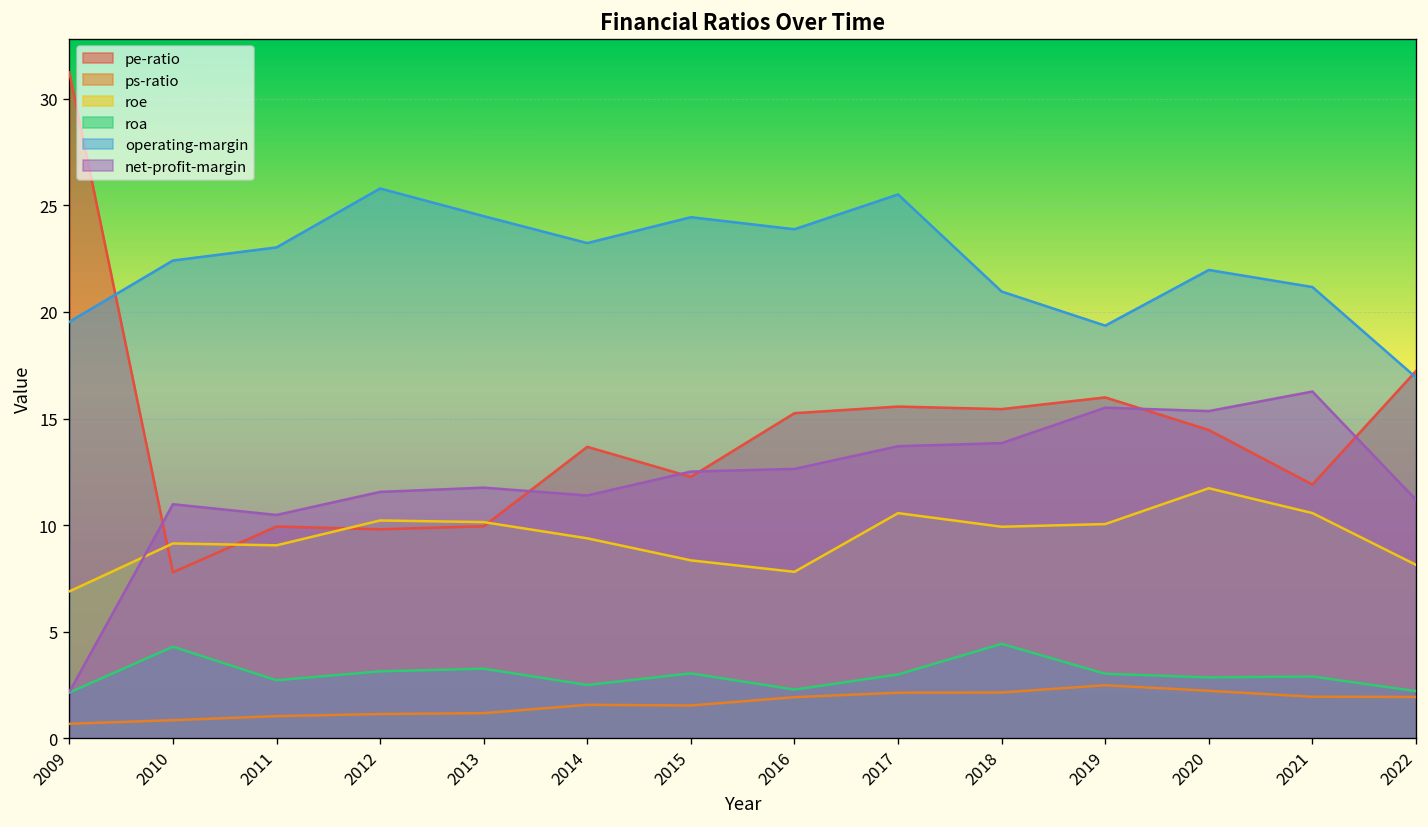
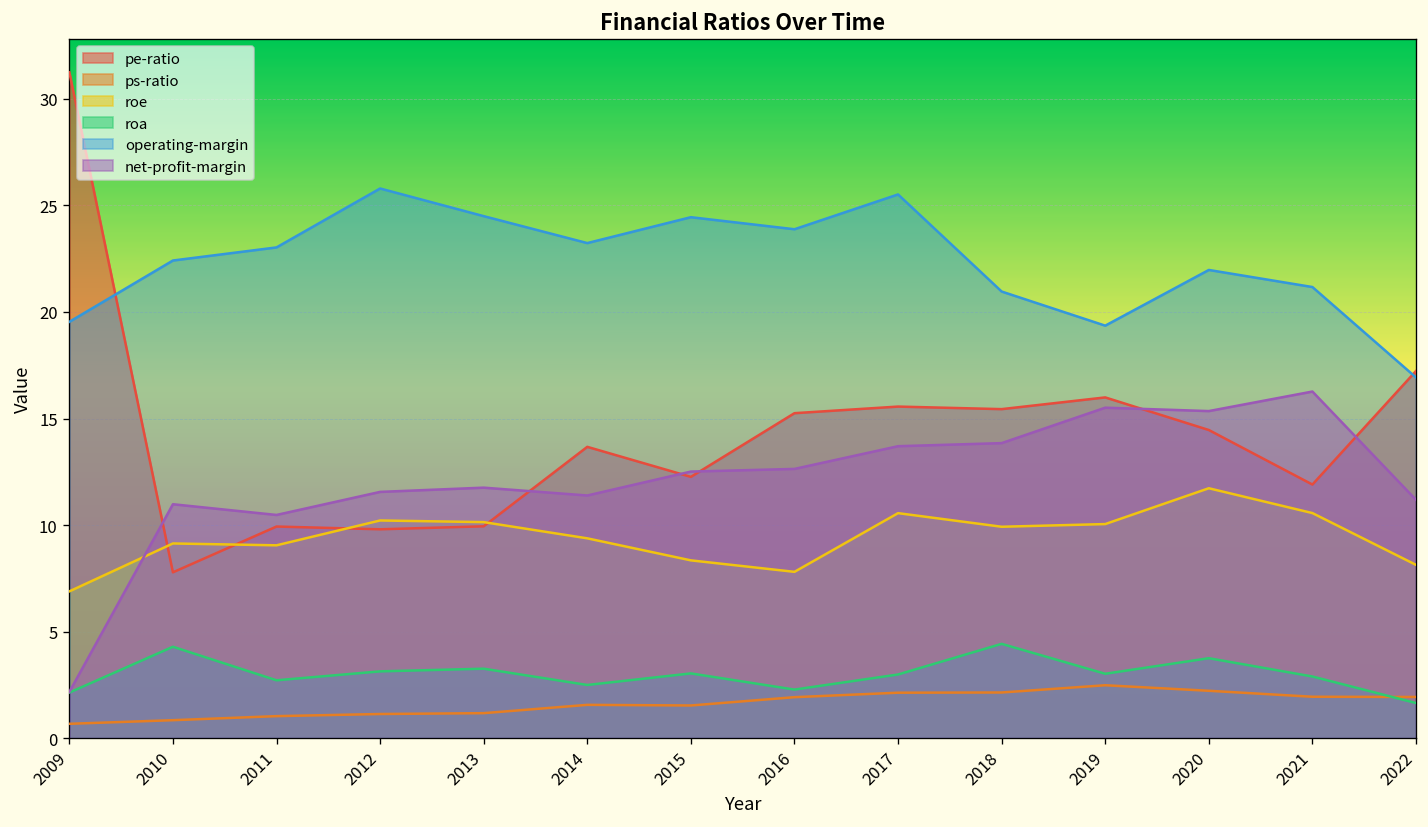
roa, 2020: 2.8 -> 3.7
roa, 2022: 2.2 -> 1.6
